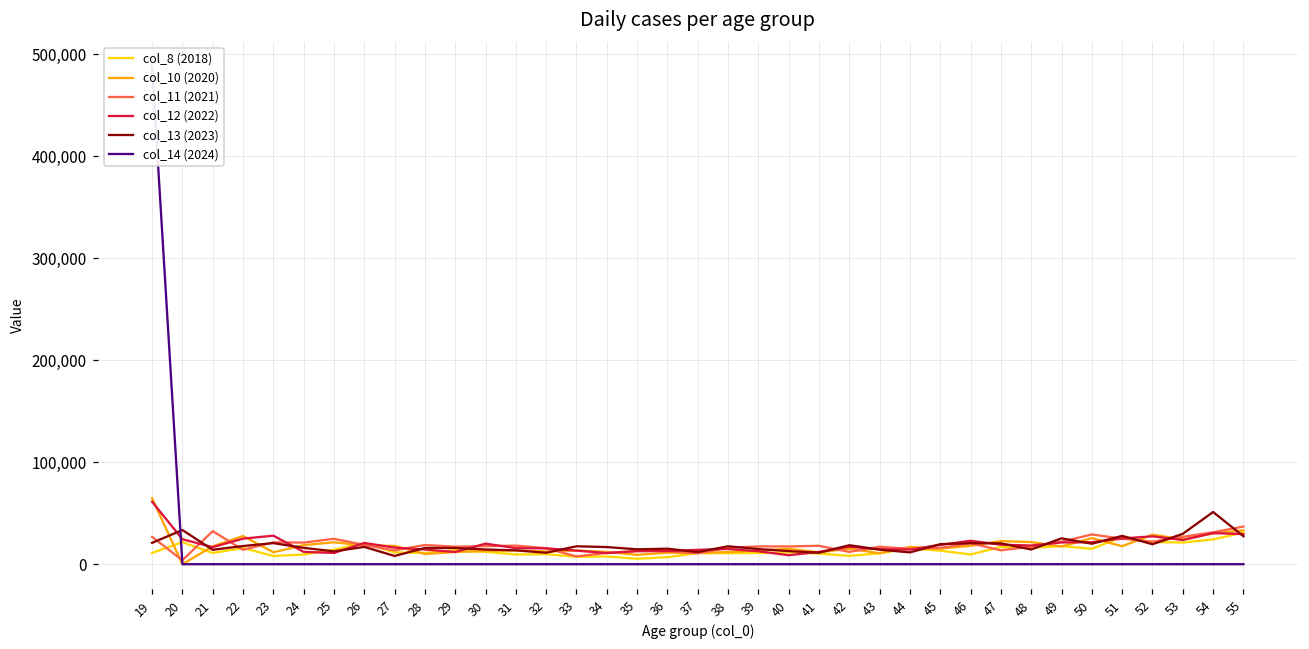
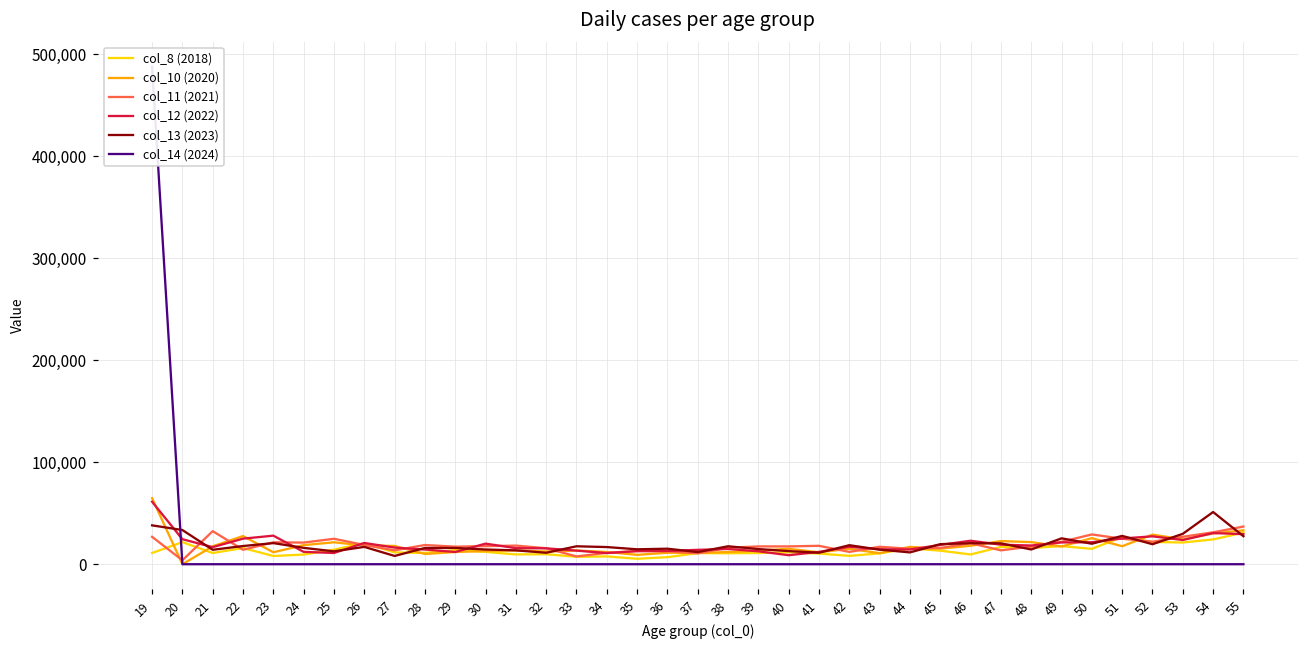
col_13 (2023), 19: 20,000 -> 40,000
